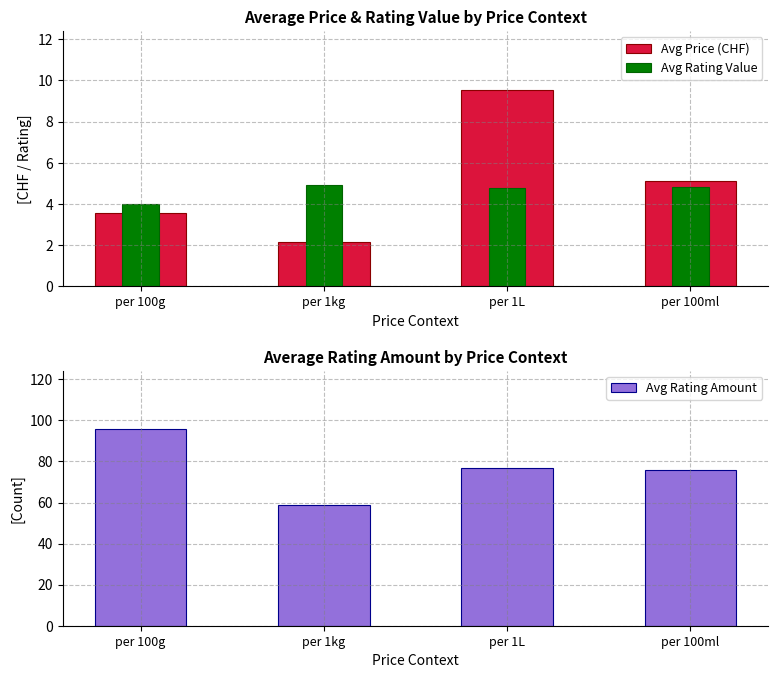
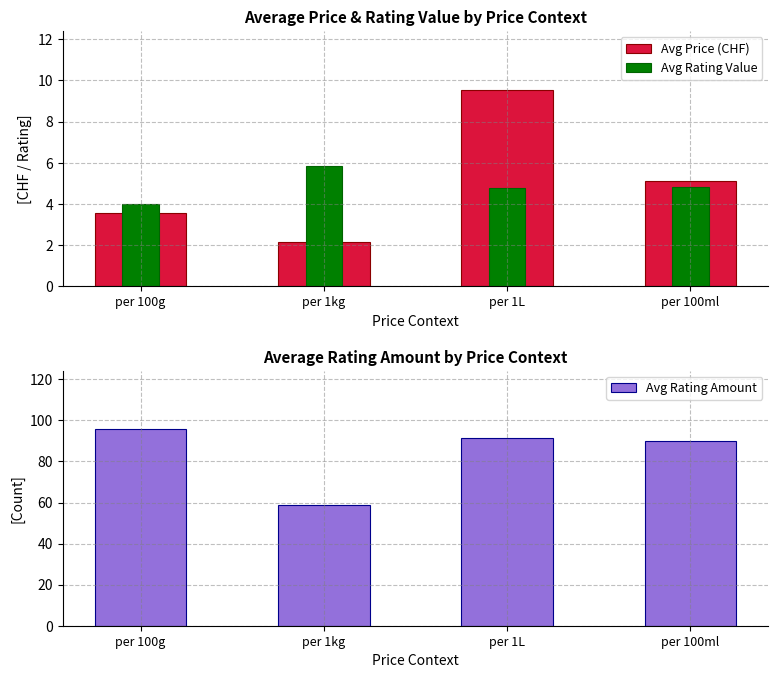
Average Price & Rating Value by Price Context, Avg Rating Value, per 1kg: 4.9 -> 5.8
Average Rating Amount by Price Context, per 1L: 77 -> 92
Average Rating Amount by Price Context, per 100ml: 76 -> 90
